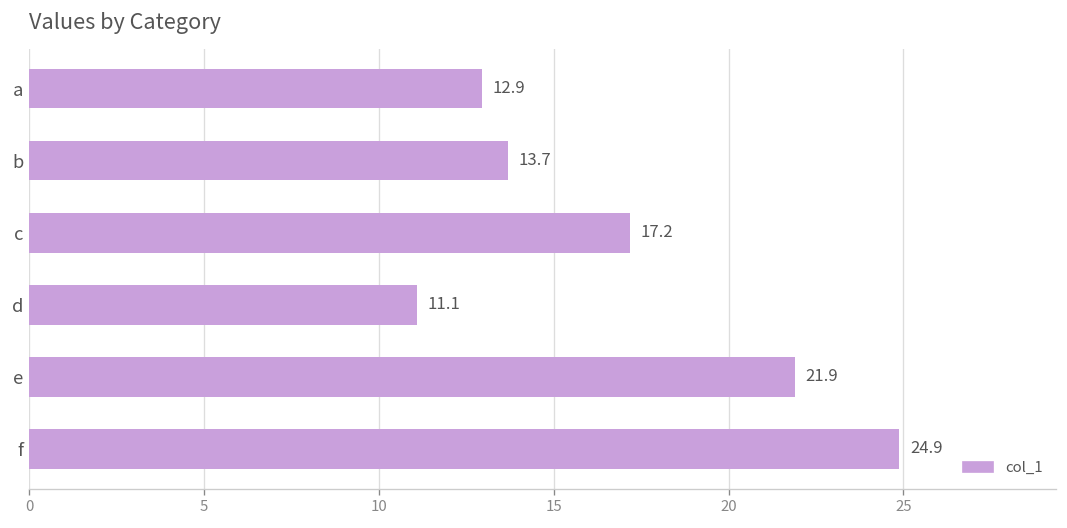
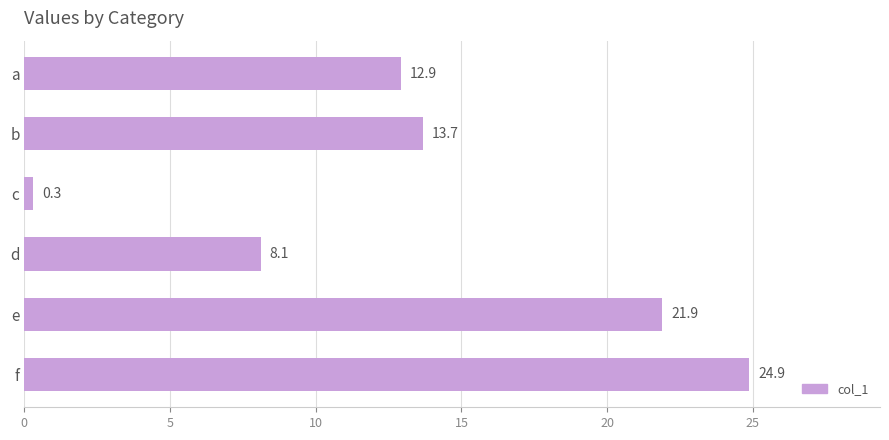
c: 17.2 -> 0.3
d: 11.1 -> 8.1
